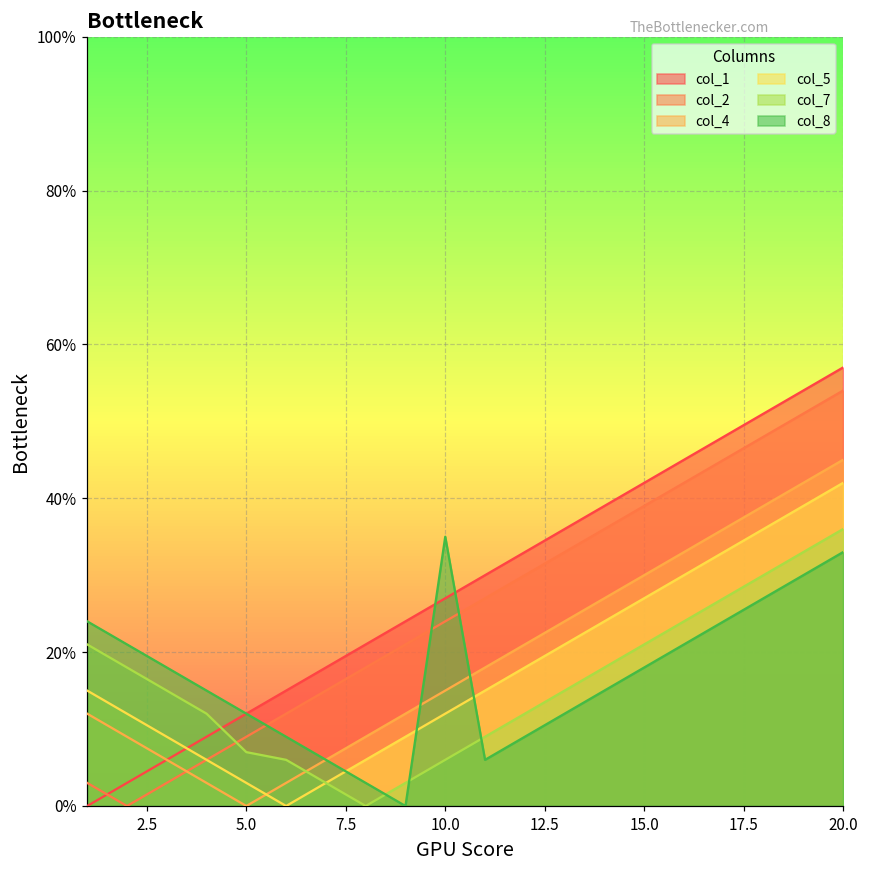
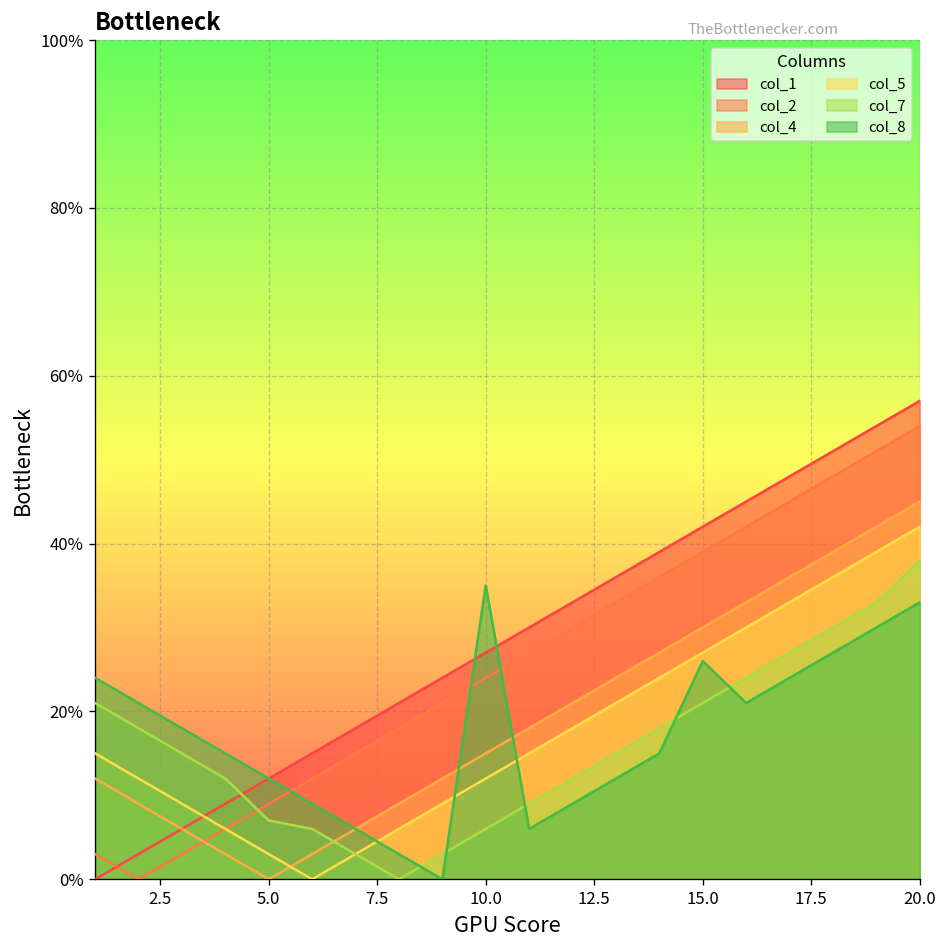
col_8, 15.0: 18% -> 26%
col_7, 20.0: 36% -> 38%
